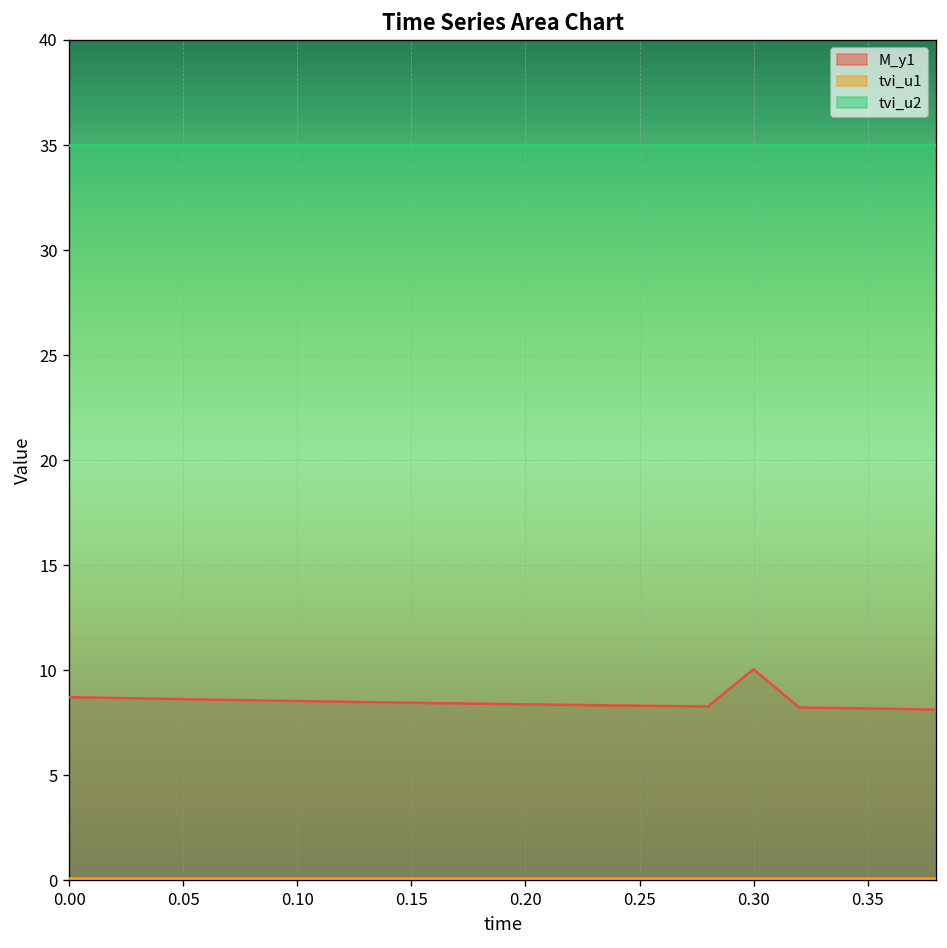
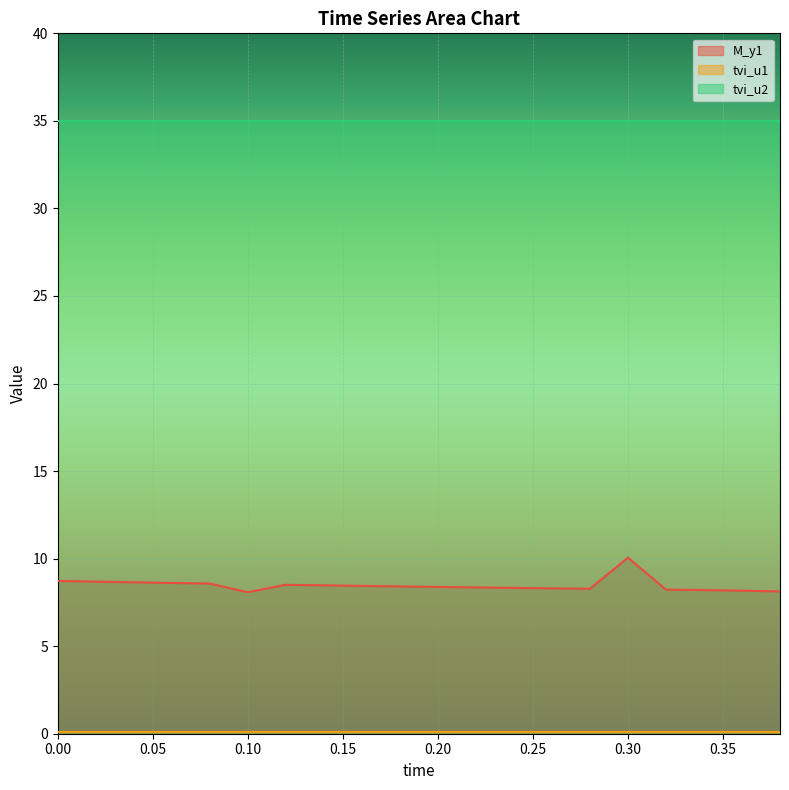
M_y1, 0.10: 8.5 -> 8.1
